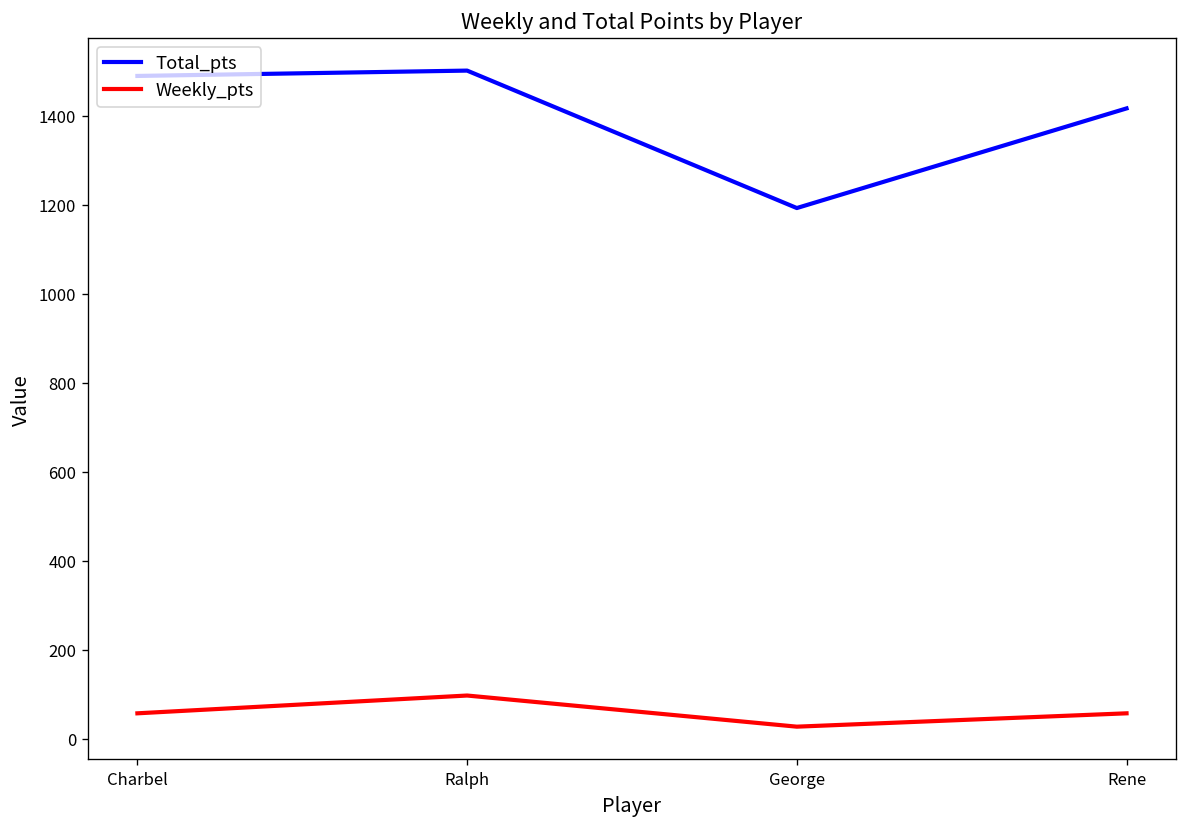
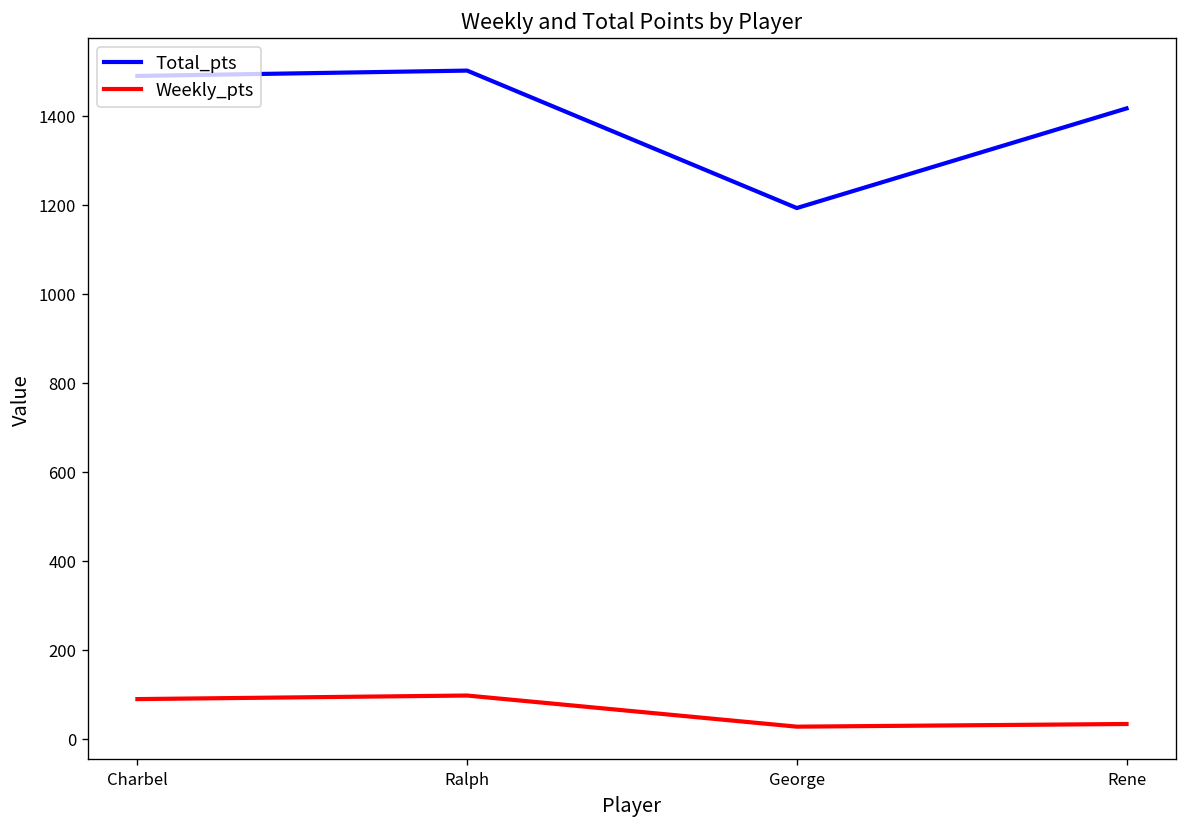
Weekly_pts, Charbel: 60 -> 90
Weekly_pts, Rene: 60 -> 30
